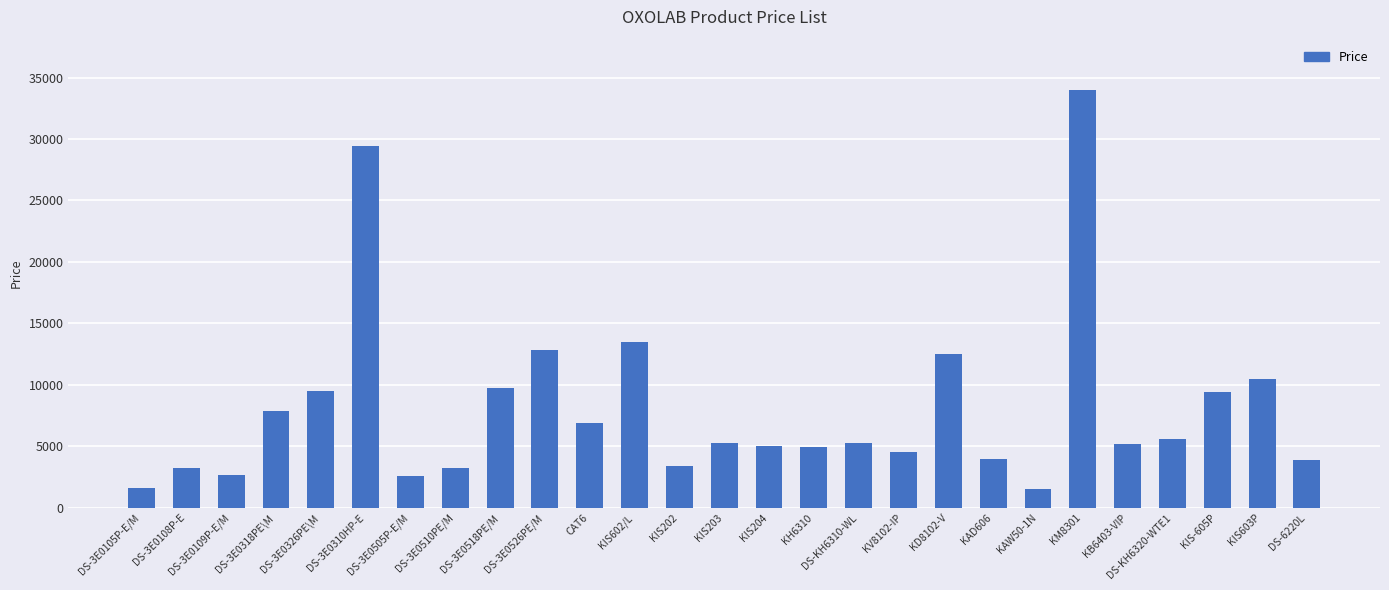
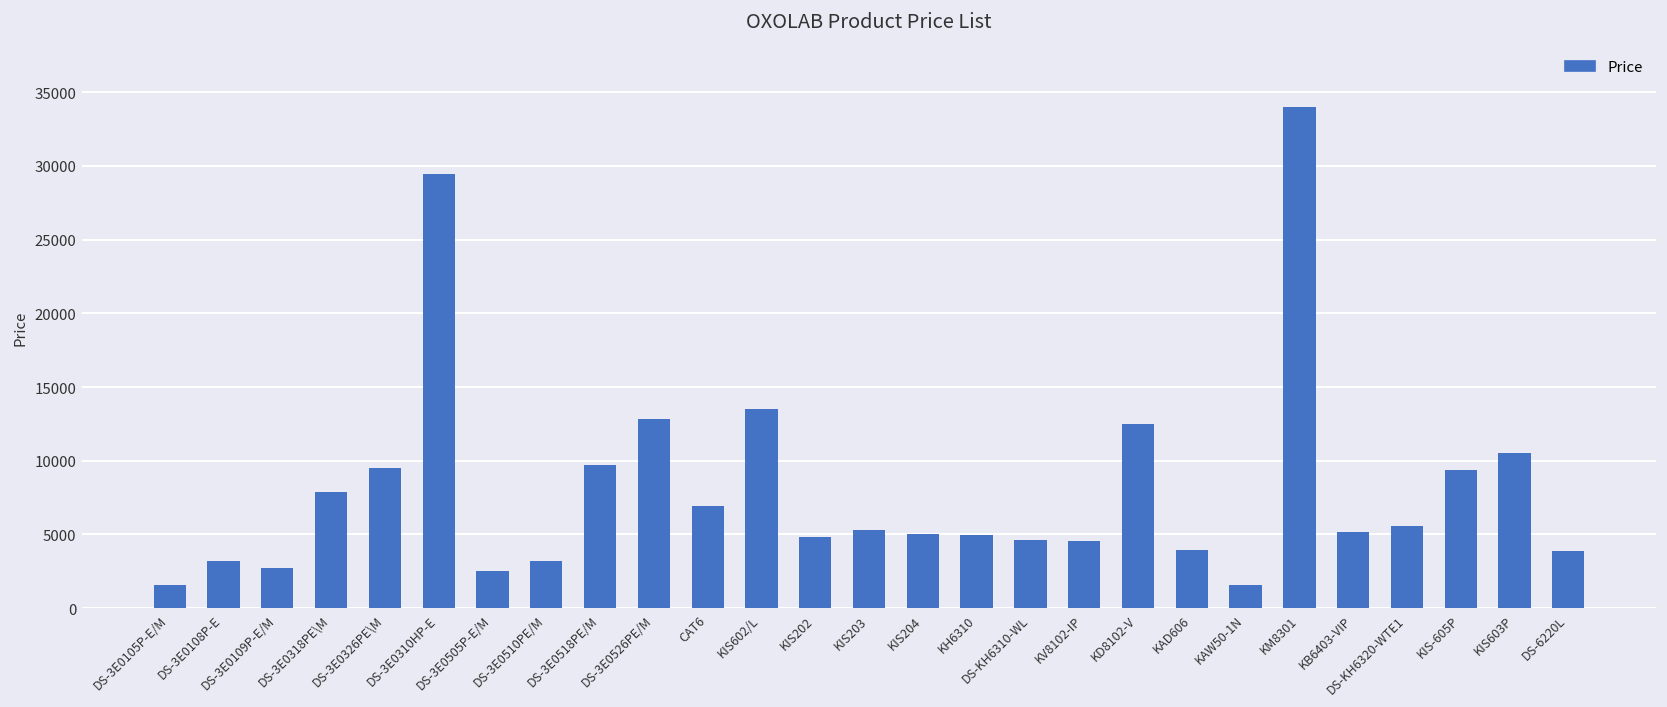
KIS202: 3400 -> 4800
DS-KH6310-WL: 5300 -> 4600
